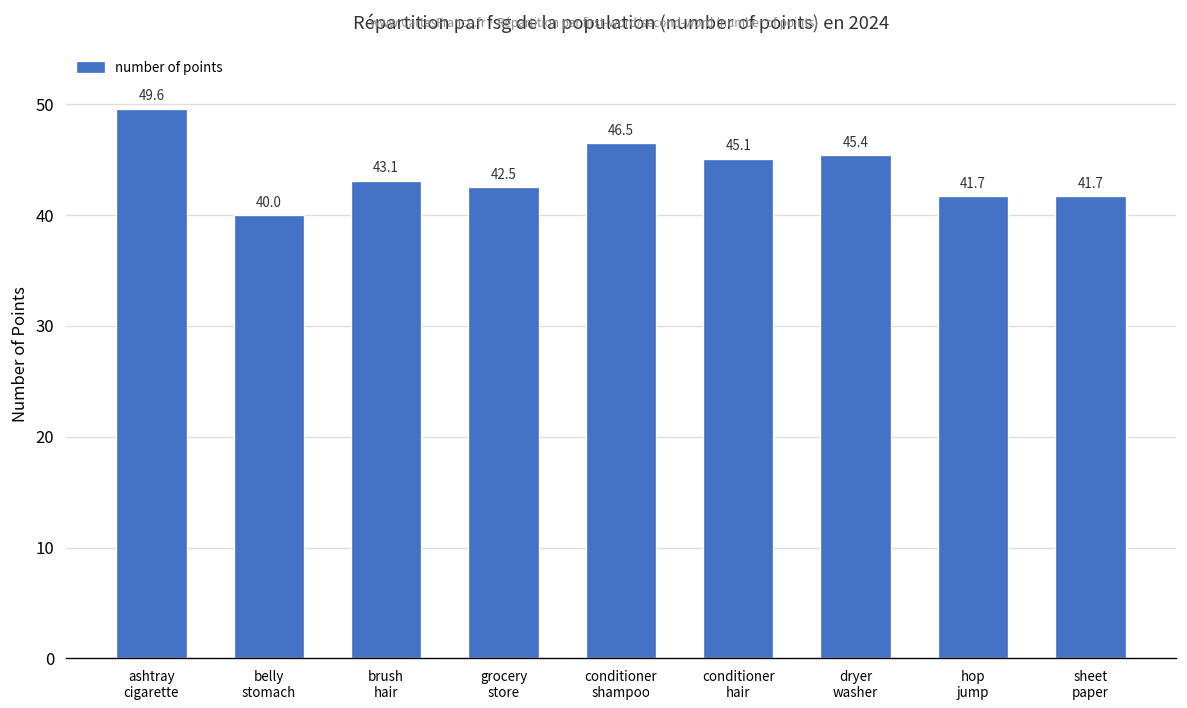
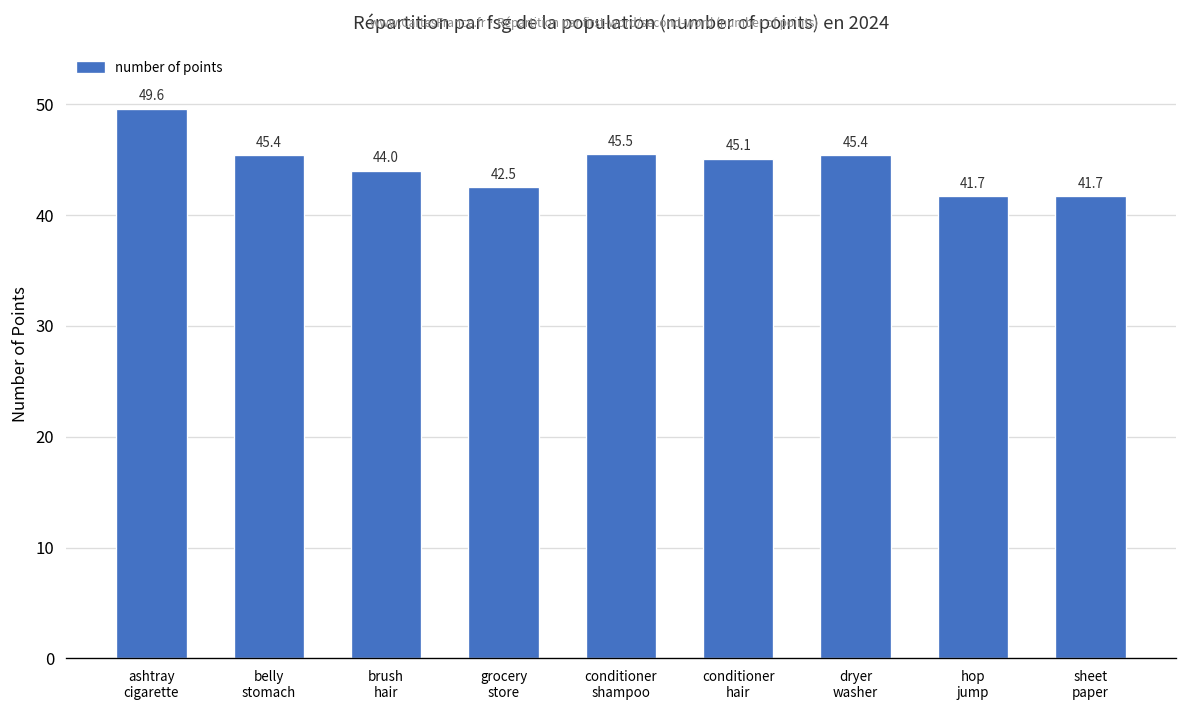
belly stomach: 40.0 -> 45.4
brush hair: 43.1 -> 44.0
conditioner shampoo: 46.5 -> 45.5
